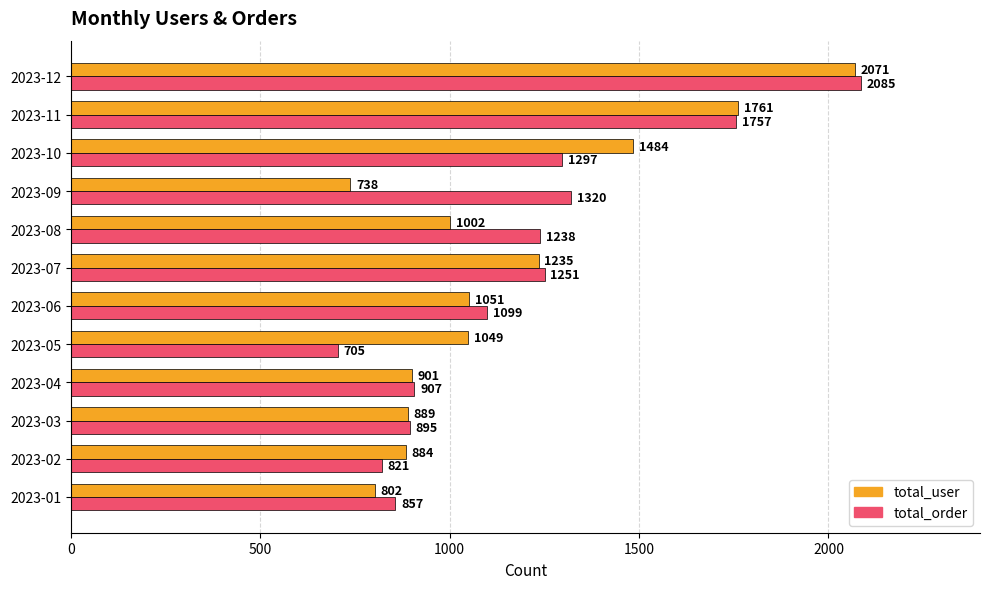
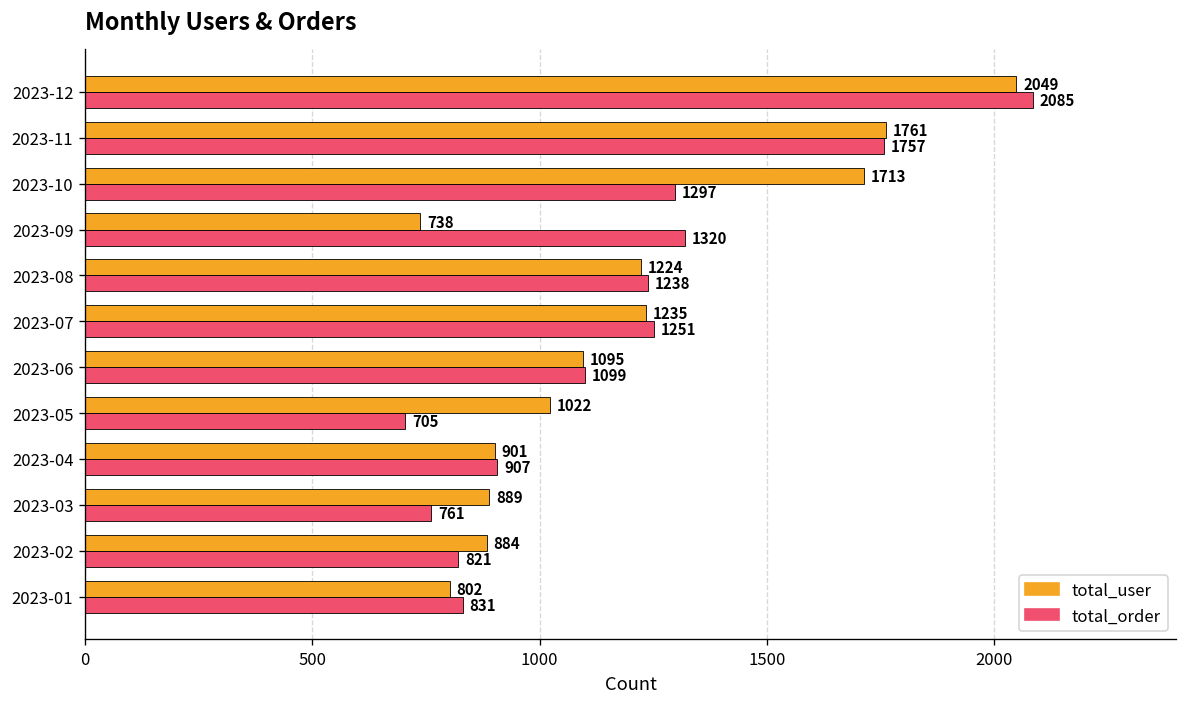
total_user, 2023-12: 2071 -> 2049
total_user, 2023-10: 1484 -> 1713
total_user, 2023-08: 1002 -> 1224
total_user, 2023-06: 1051 -> 1095
total_user, 2023-05: 1049 -> 1022
total_order, 2023-03: 895 -> 761
total_order, 2023-01: 857 -> 831
